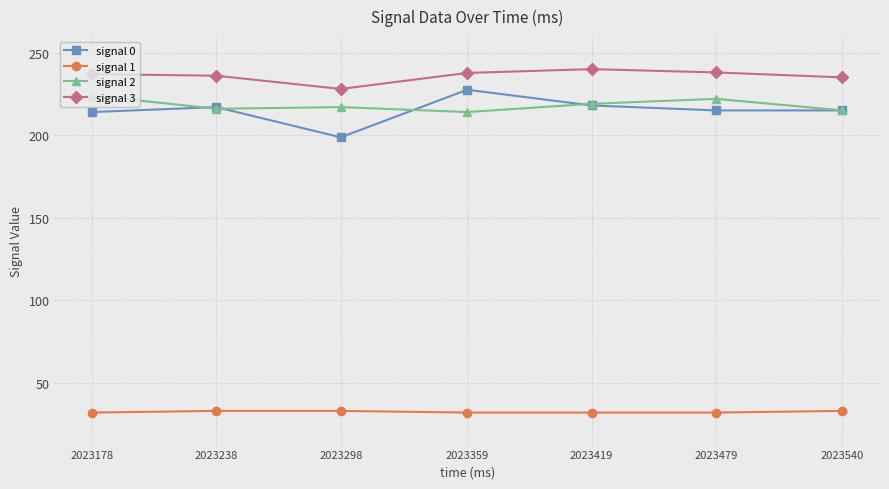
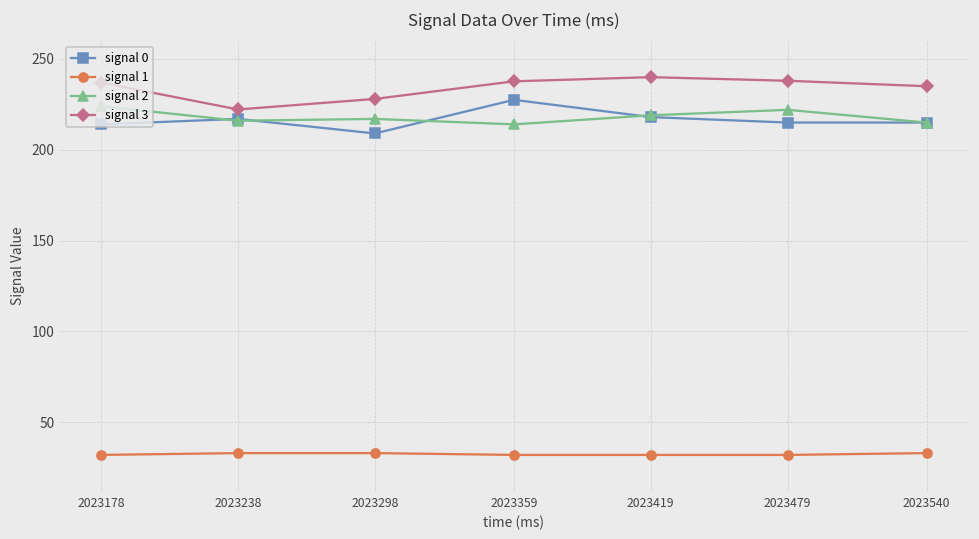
signal 3, 2023238: 236 -> 222
signal 0, 2023298: 199 -> 209
